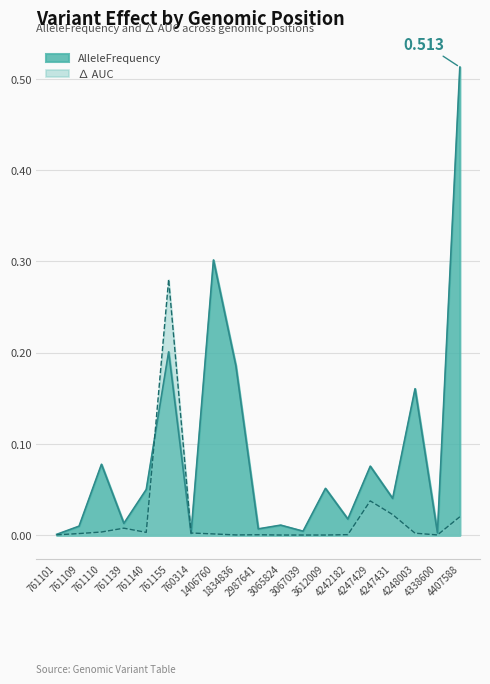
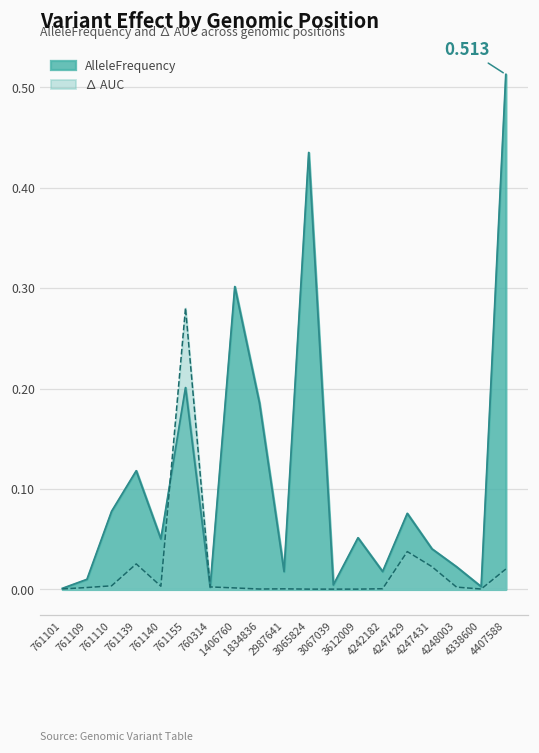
AlleleFrequency, 761139: 0.01 -> 0.12
∆ AUC, 761139: 0.01 -> 0.03
AlleleFrequency, 2987641: 0.01 -> 0.02
AlleleFrequency, 3065824: 0.01 -> 0.44
AlleleFrequency, 4248003: 0.16 -> 0.02
